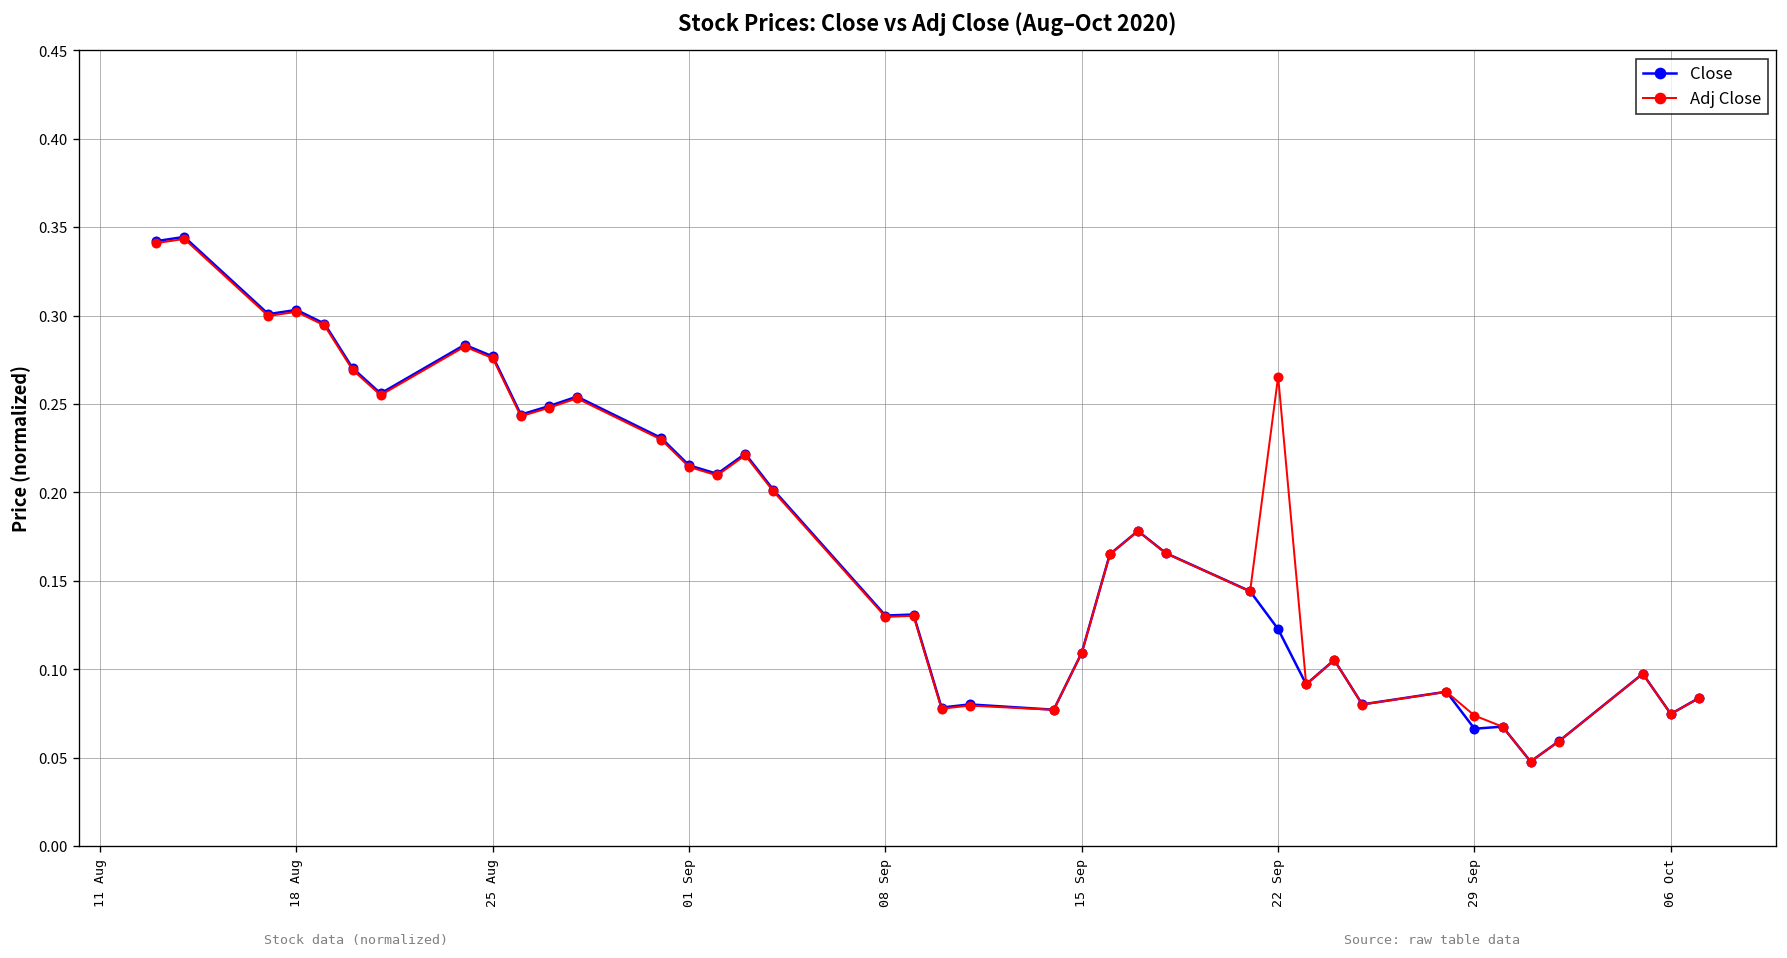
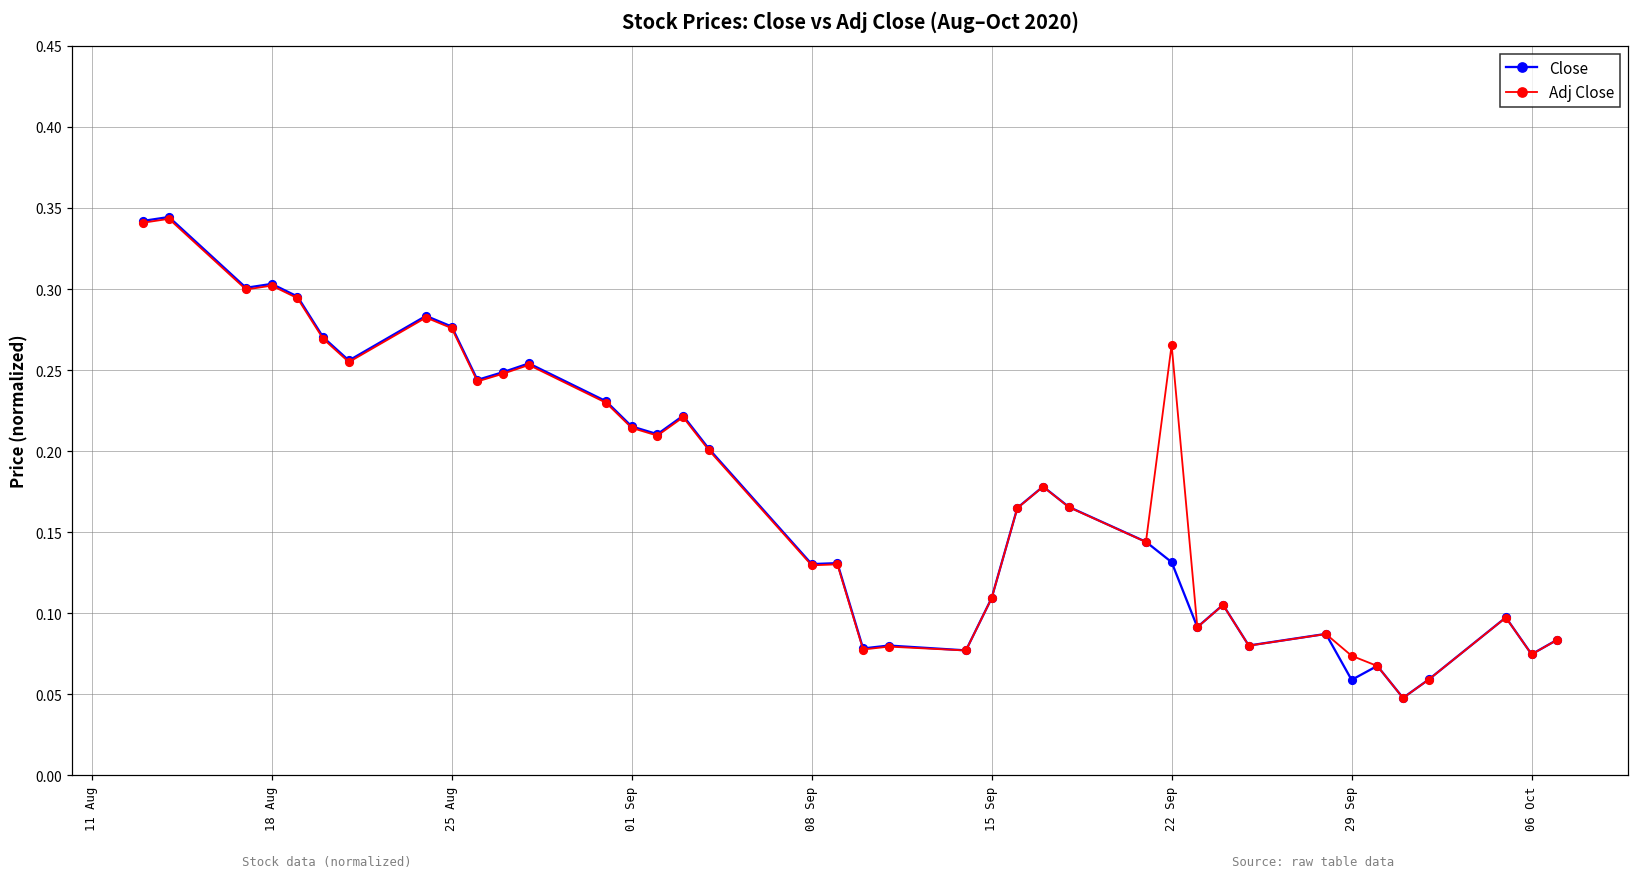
Close, 22 Sep: 0.123 -> 0.132
Close, 29 Sep: 0.066 -> 0.059
